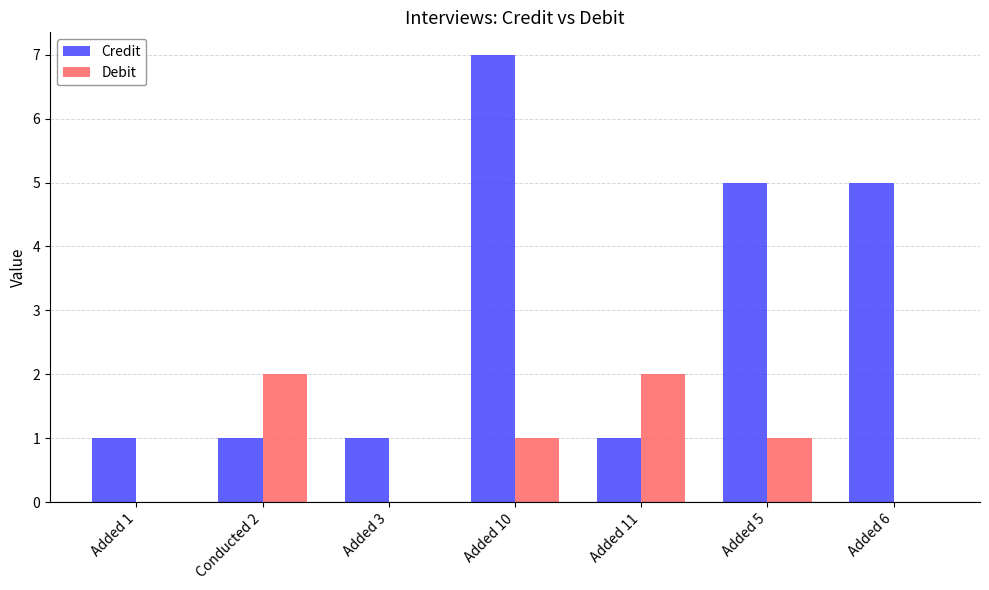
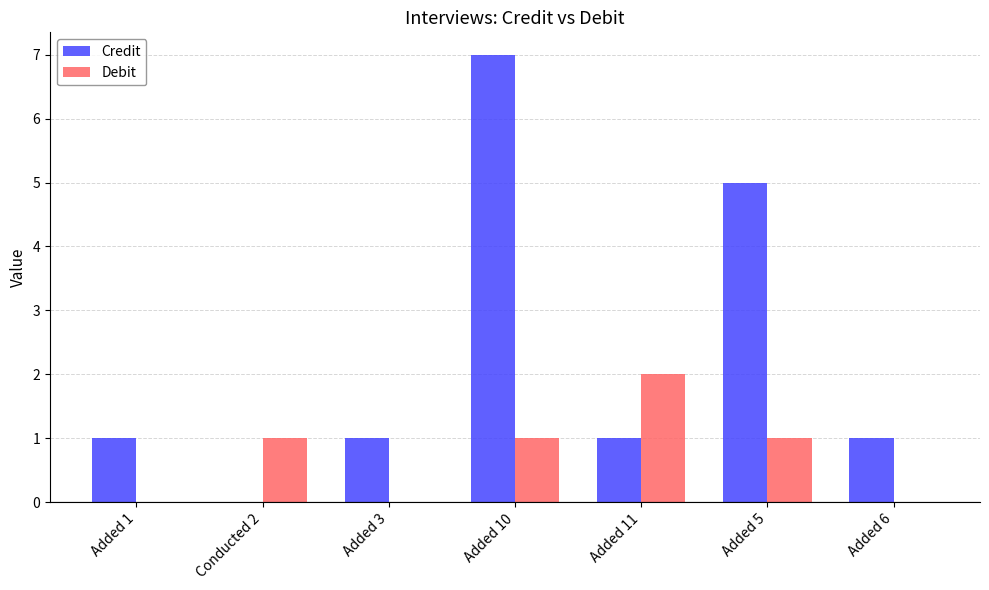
Credit, Conducted 2: 1 -> 0
Debit, Conducted 2: 2 -> 1
Credit, Added 6: 5 -> 1
